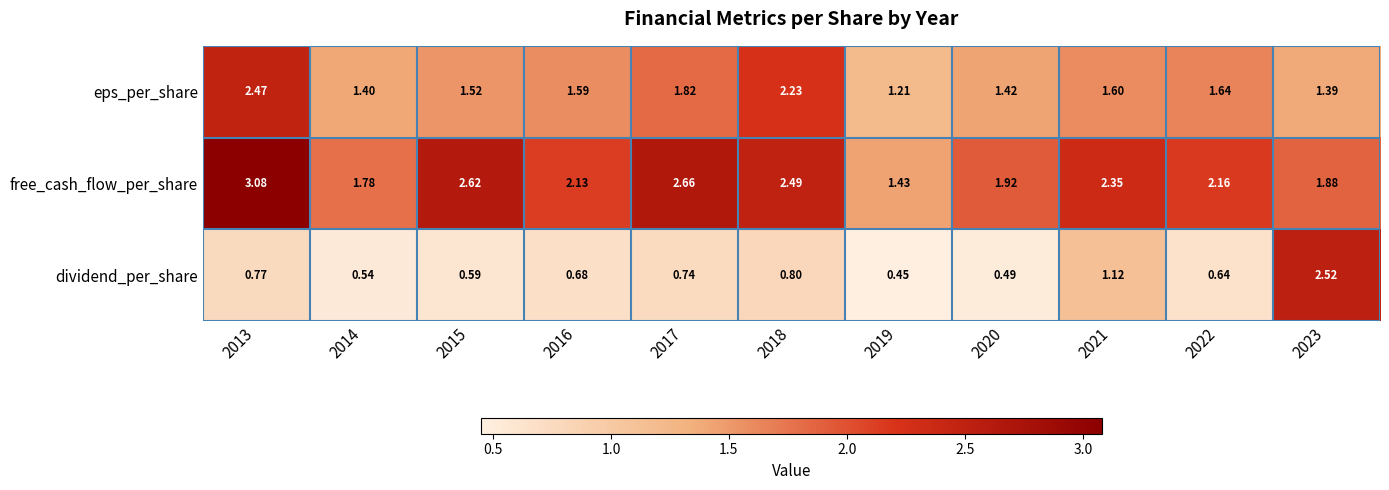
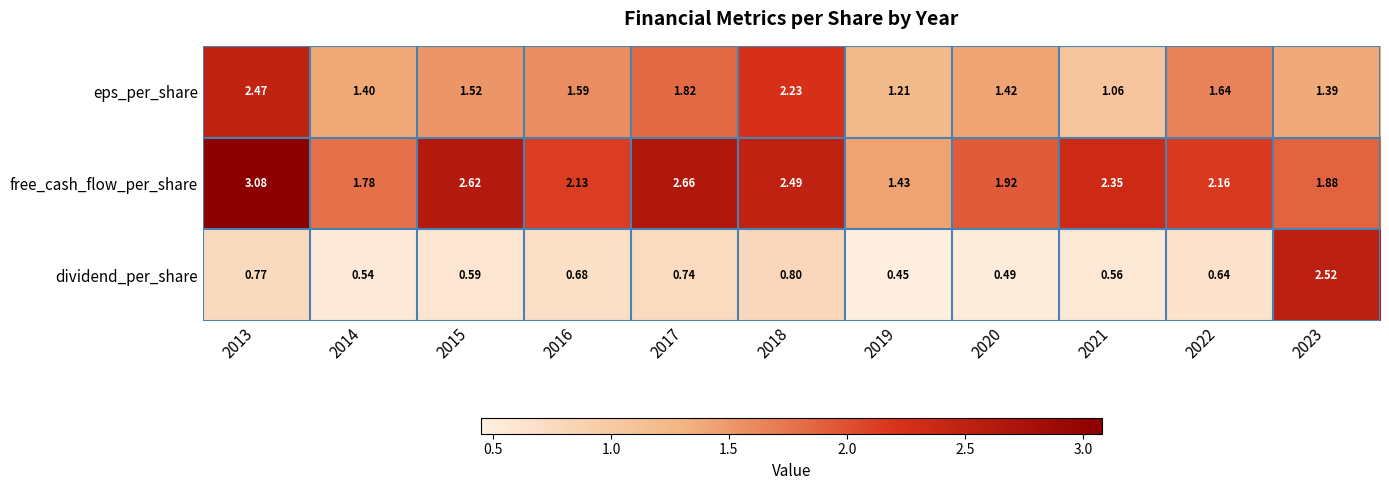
eps_per_share, 2021: 1.60 -> 1.06
dividend_per_share, 2021: 1.12 -> 0.56
